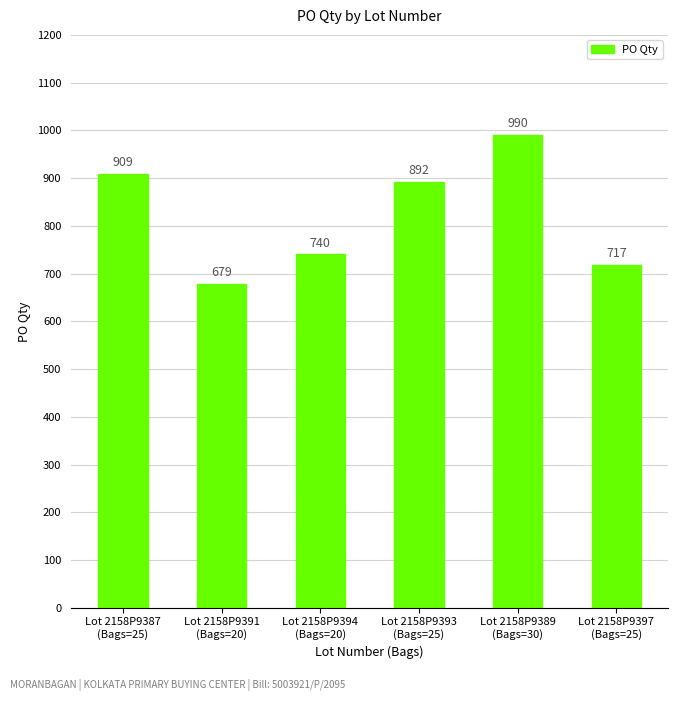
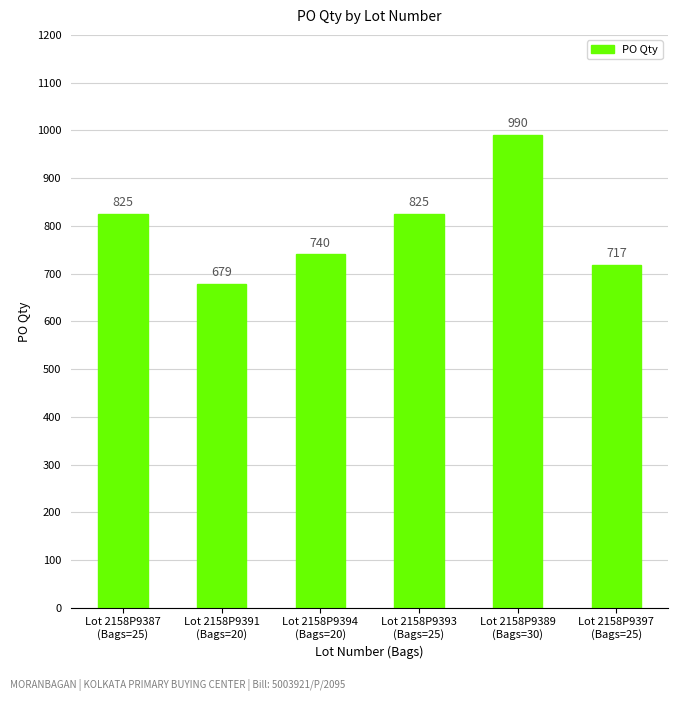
Lot 2158P9387 (Bags=25): 909 -> 825
Lot 2158P9393 (Bags=25): 892 -> 825
